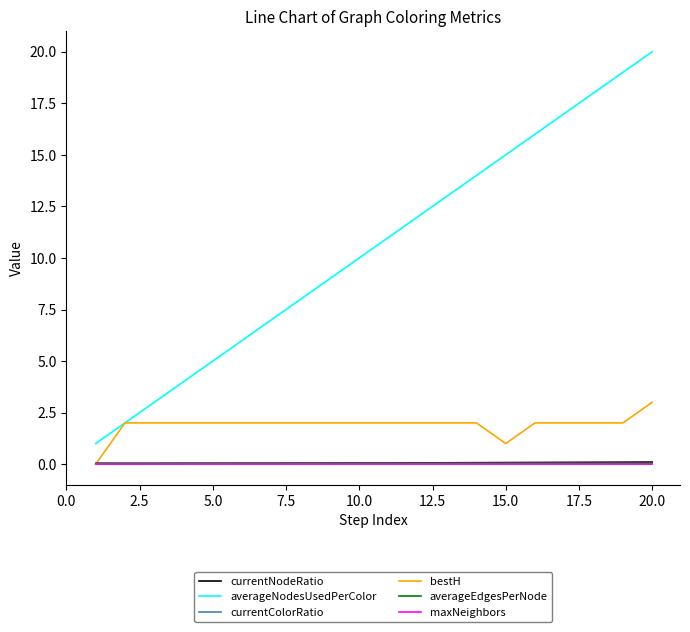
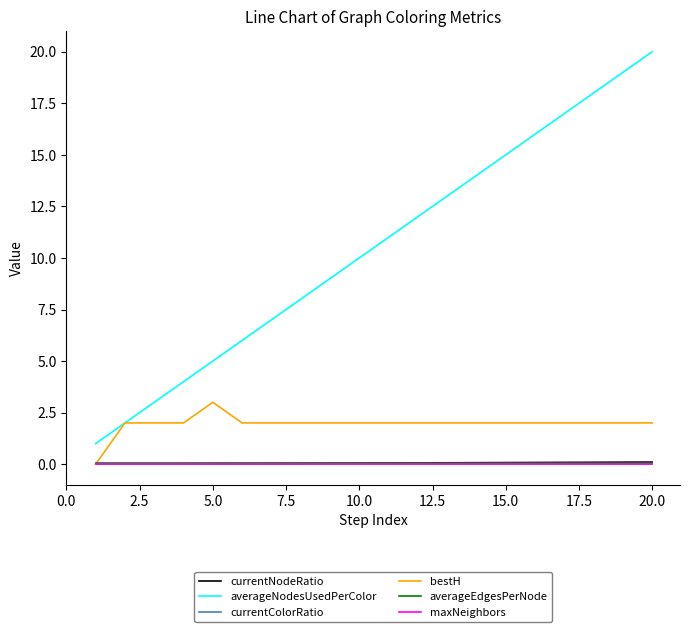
bestH, 5.0: 2 -> 3
bestH, 15.0: 1 -> 2
bestH, 20.0: 3 -> 2
